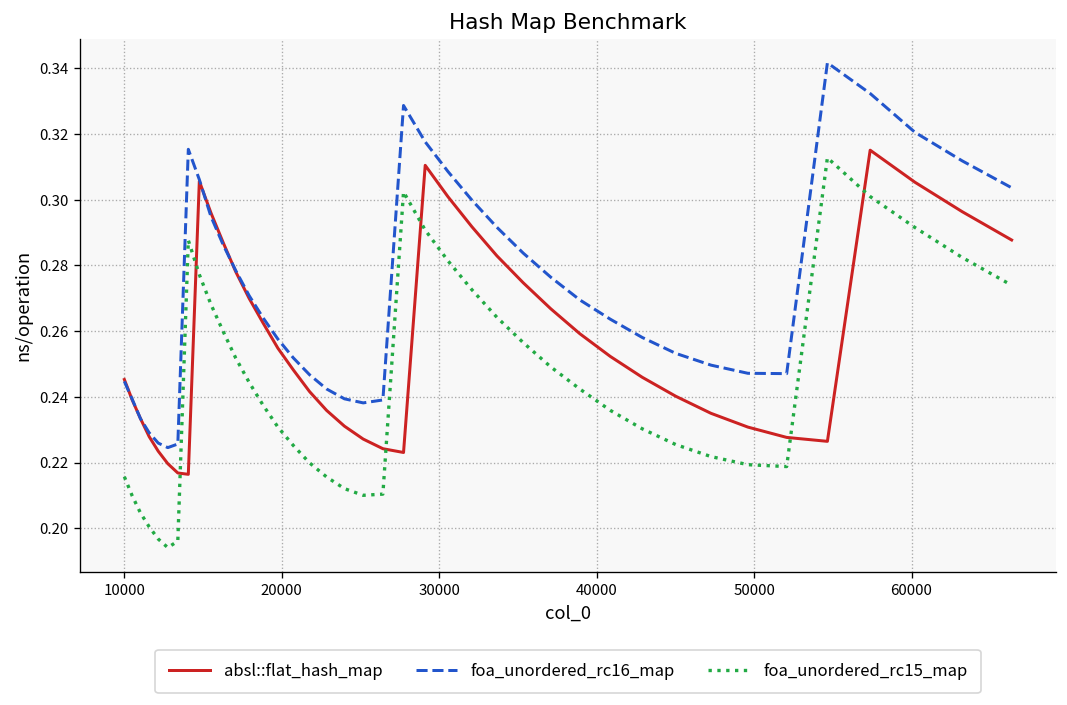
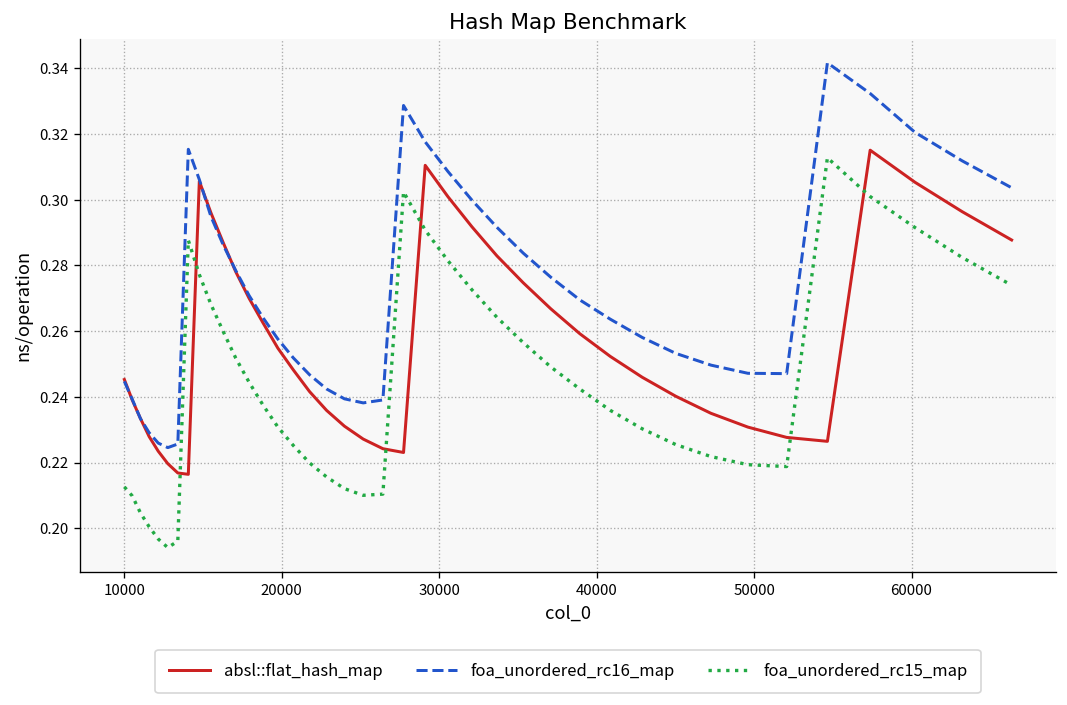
foa_unordered_rc15_map, 10000: 0.216 -> 0.213
